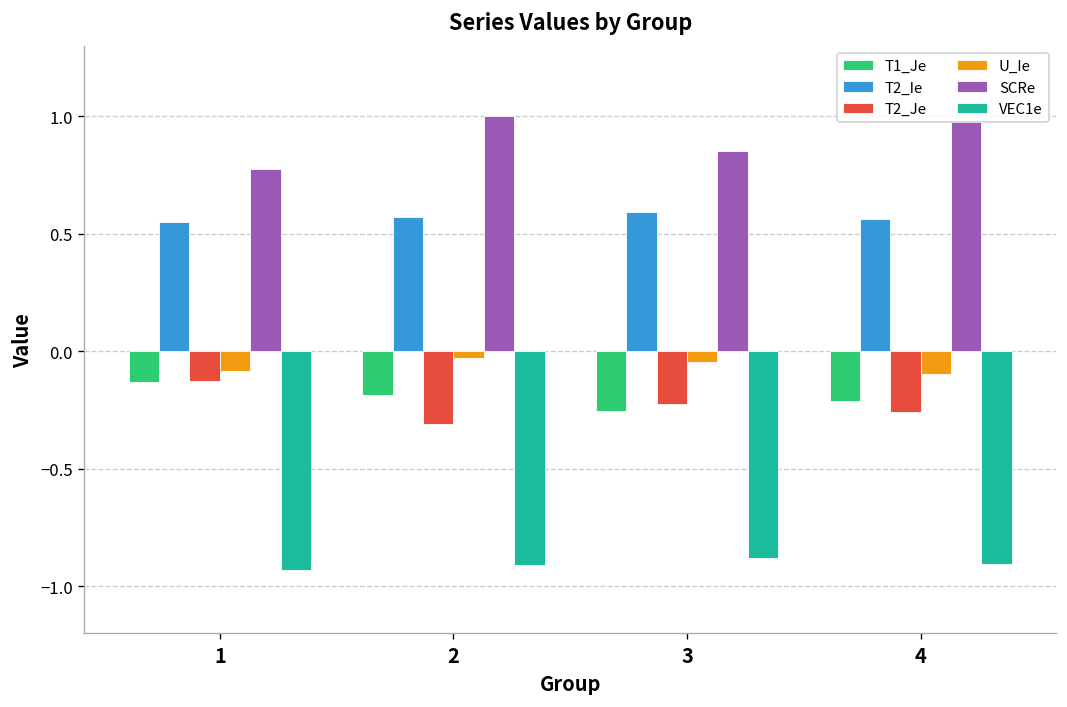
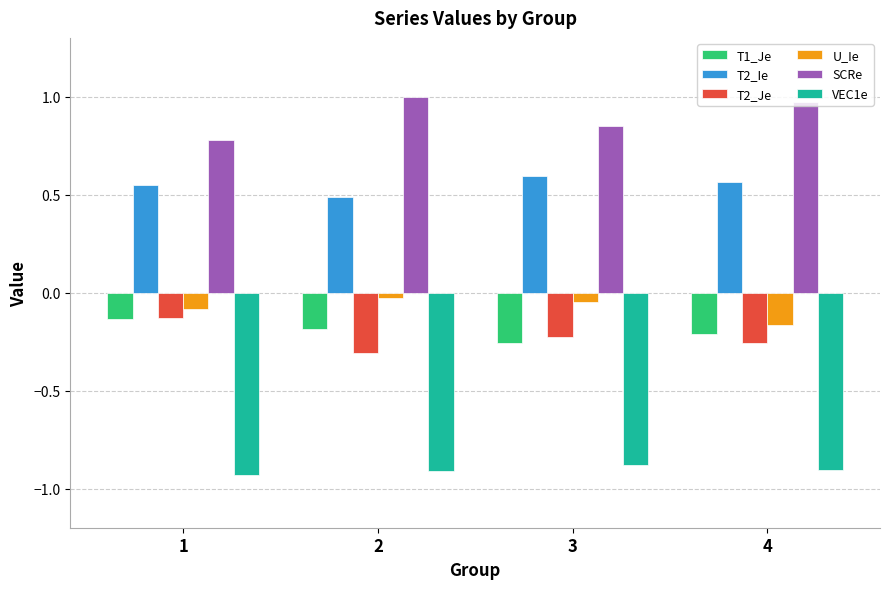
T2_Ie, 2: 0.57 -> 0.49
U_Ie, 4: -0.10 -> -0.17
